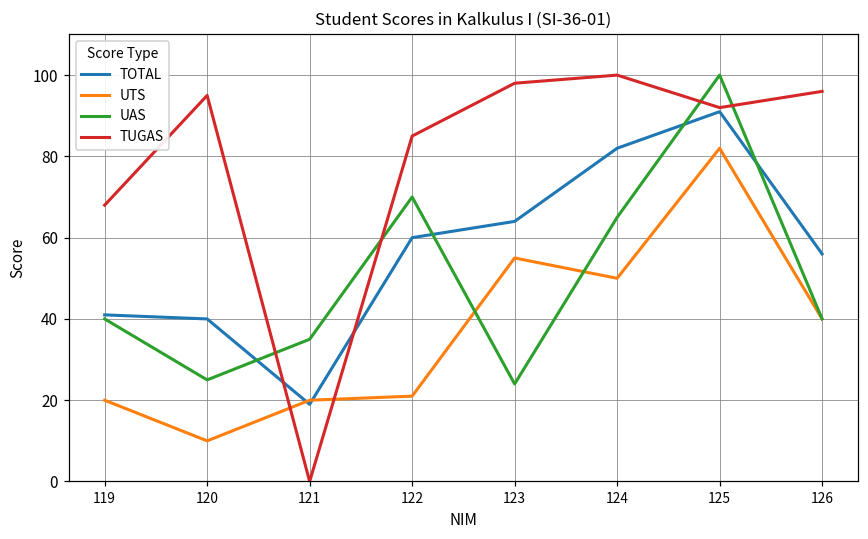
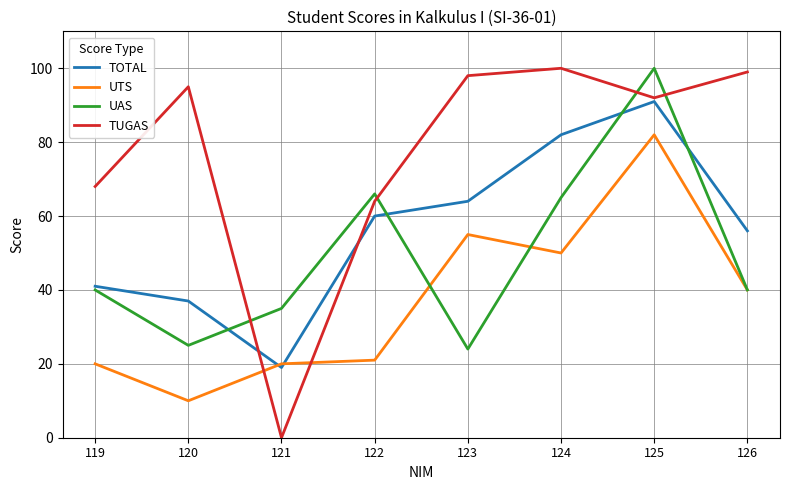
TOTAL, 120: 40 -> 37
UAS, 122: 70 -> 66
TUGAS, 122: 85 -> 64
TUGAS, 126: 96 -> 99
